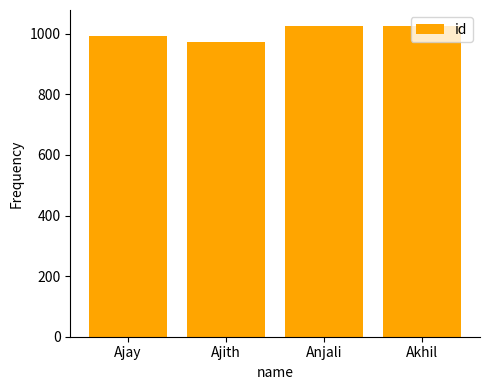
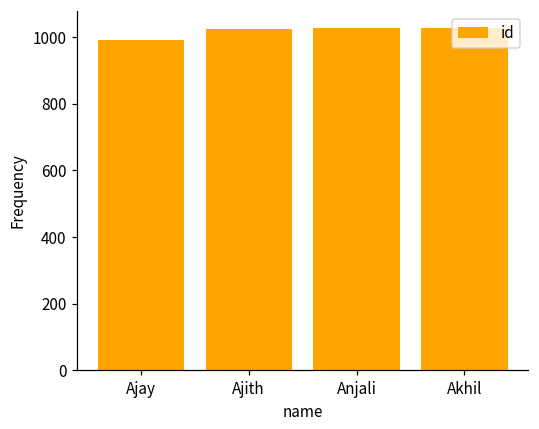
Ajith: 970 -> 1030
